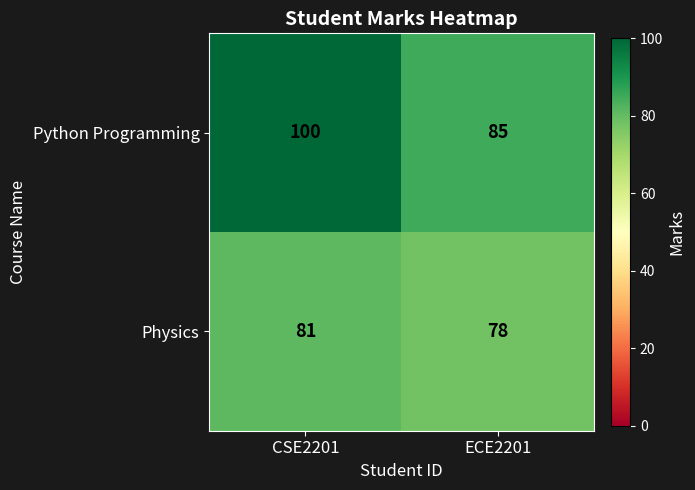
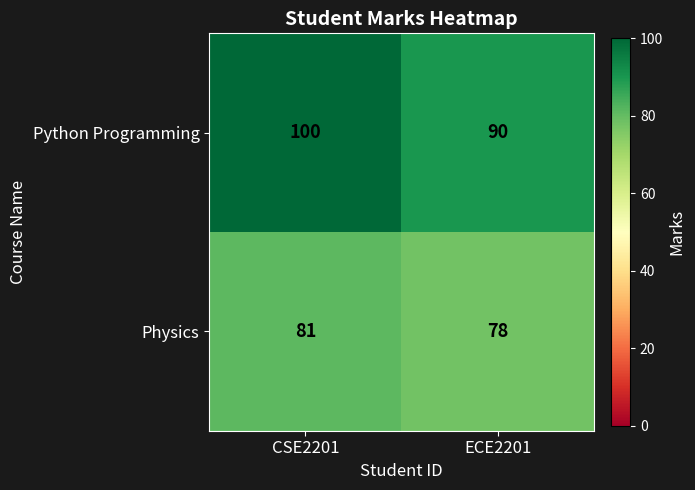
Python Programming, ECE2201: 85 -> 90
